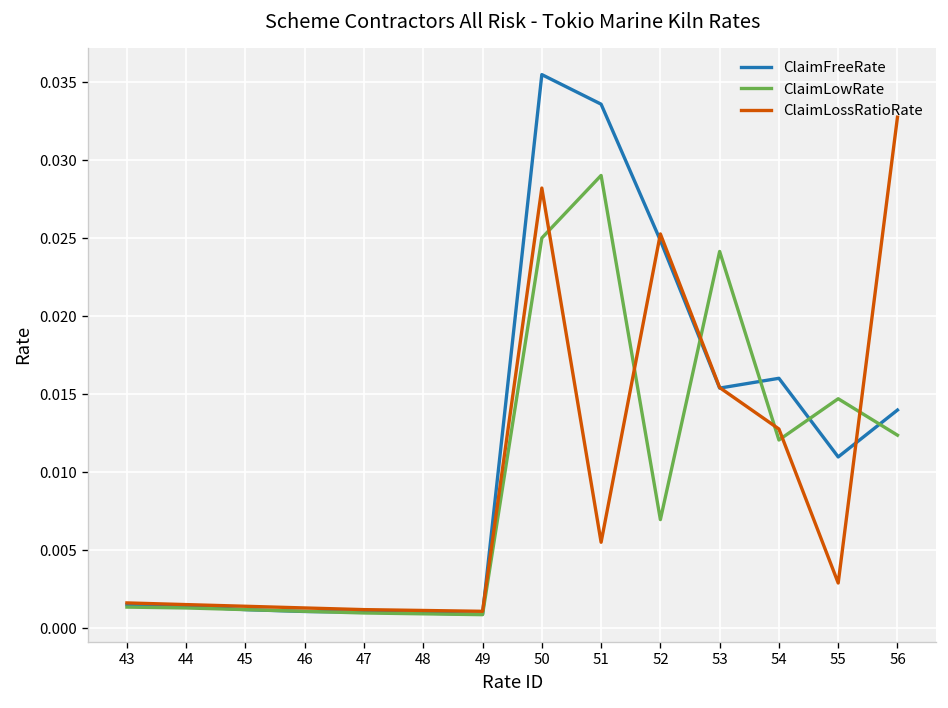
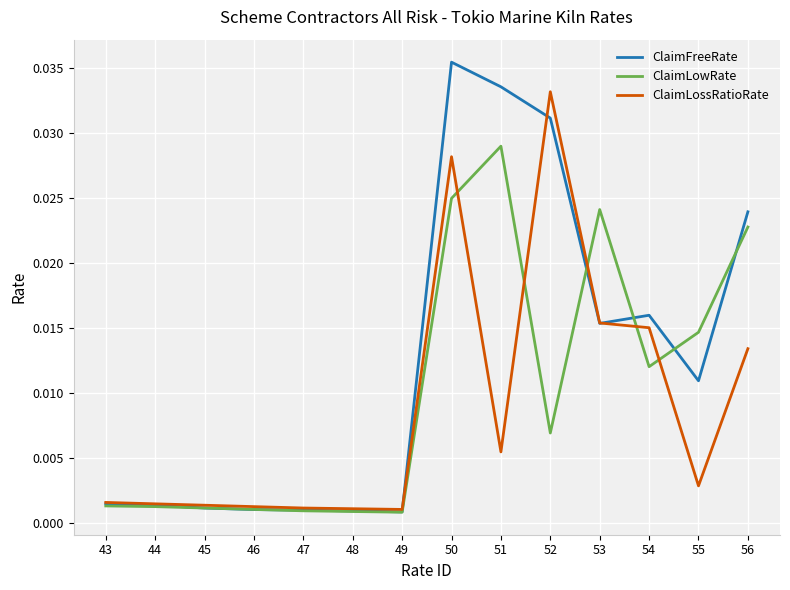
ClaimFreeRate, 52: 0.0248 -> 0.0312
ClaimLossRatioRate, 52: 0.0253 -> 0.0332
ClaimLossRatioRate, 54: 0.0128 -> 0.0151
ClaimFreeRate, 56: 0.0140 -> 0.0240
ClaimLowRate, 56: 0.0124 -> 0.0228
ClaimLossRatioRate, 56: 0.0327 -> 0.0134
